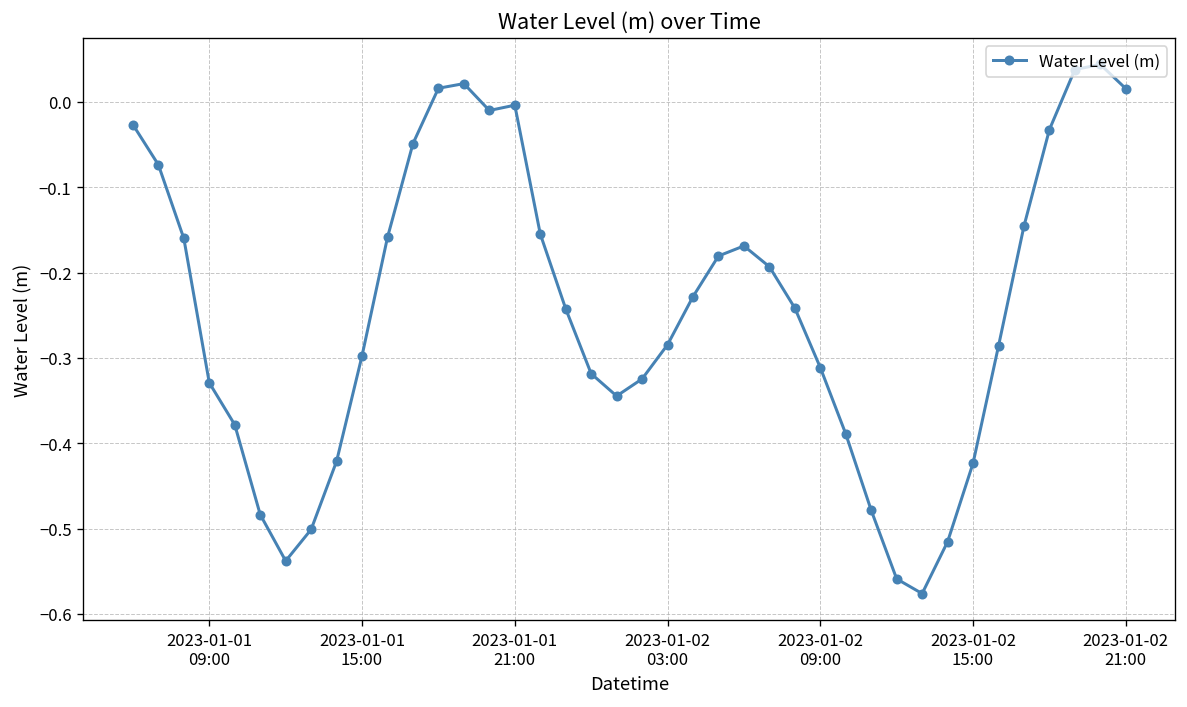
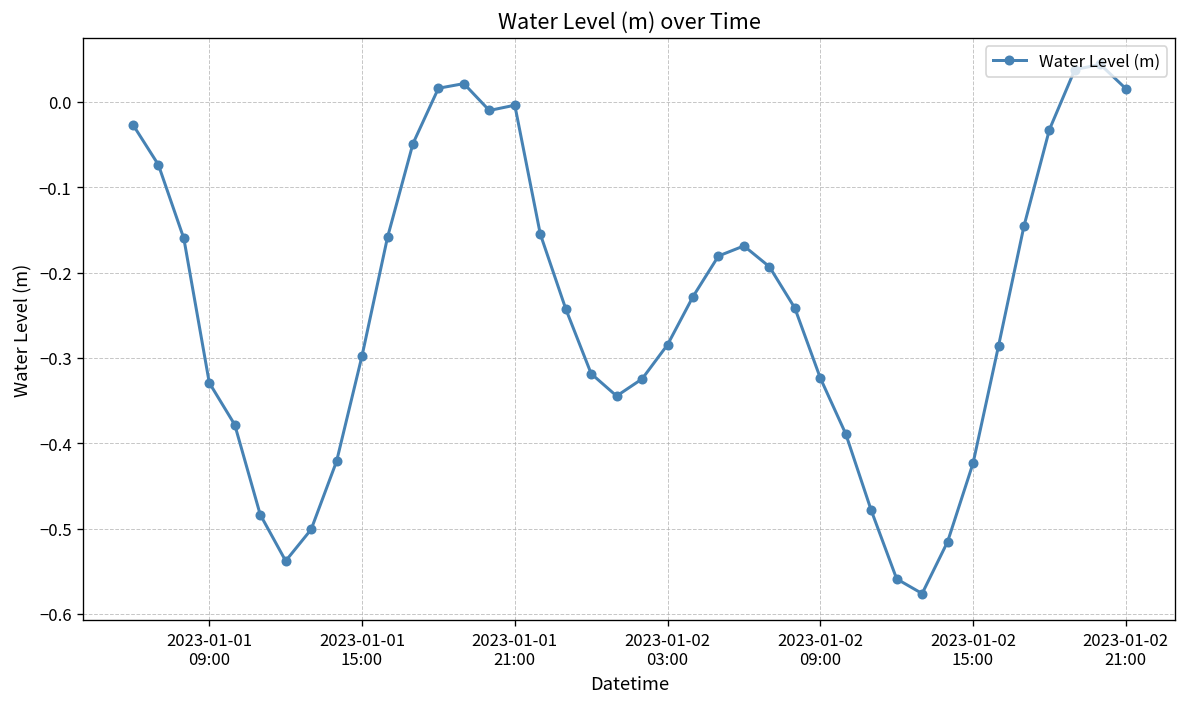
2023-01-02 09:00: -0.31 -> -0.32
